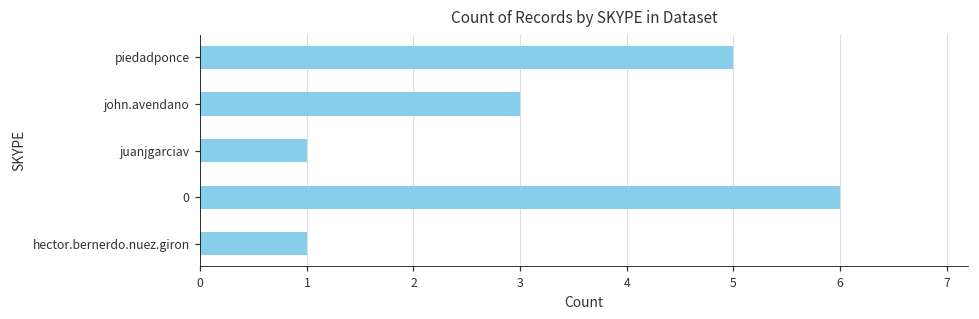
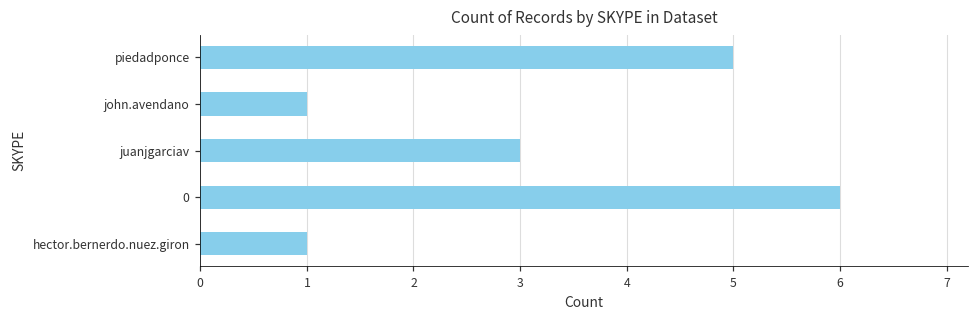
john.avendano: 3 -> 1
juanjgarciav: 1 -> 3
